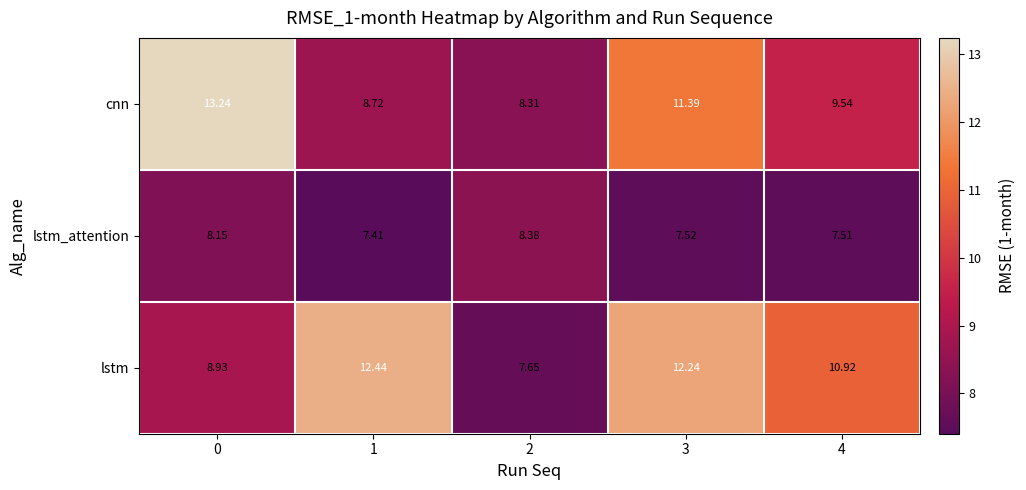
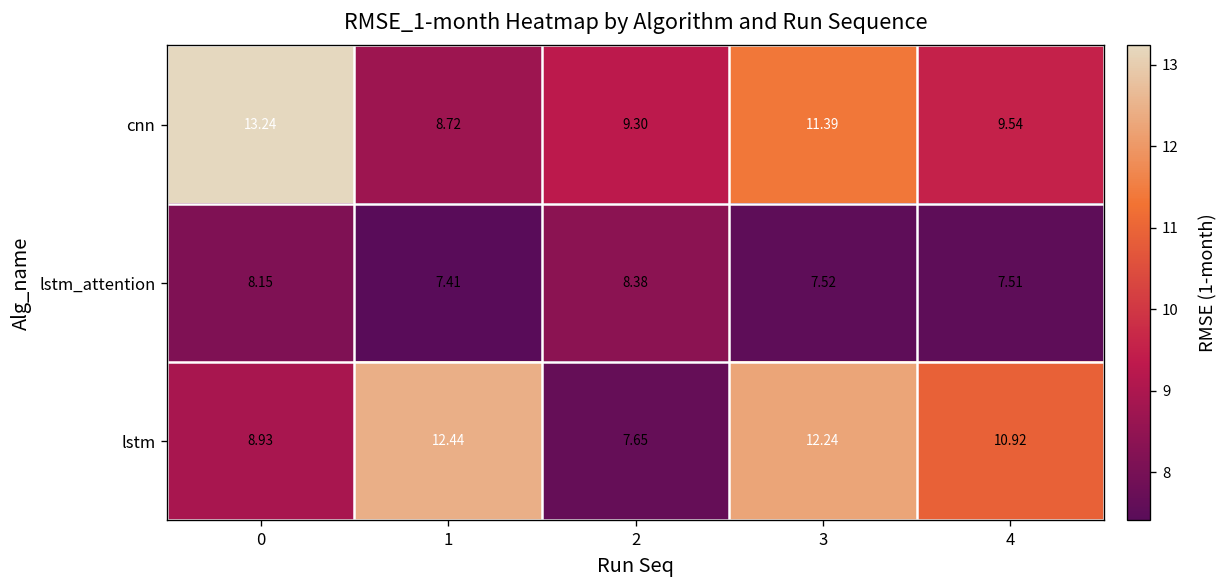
cnn, 2: 8.31 -> 9.30
